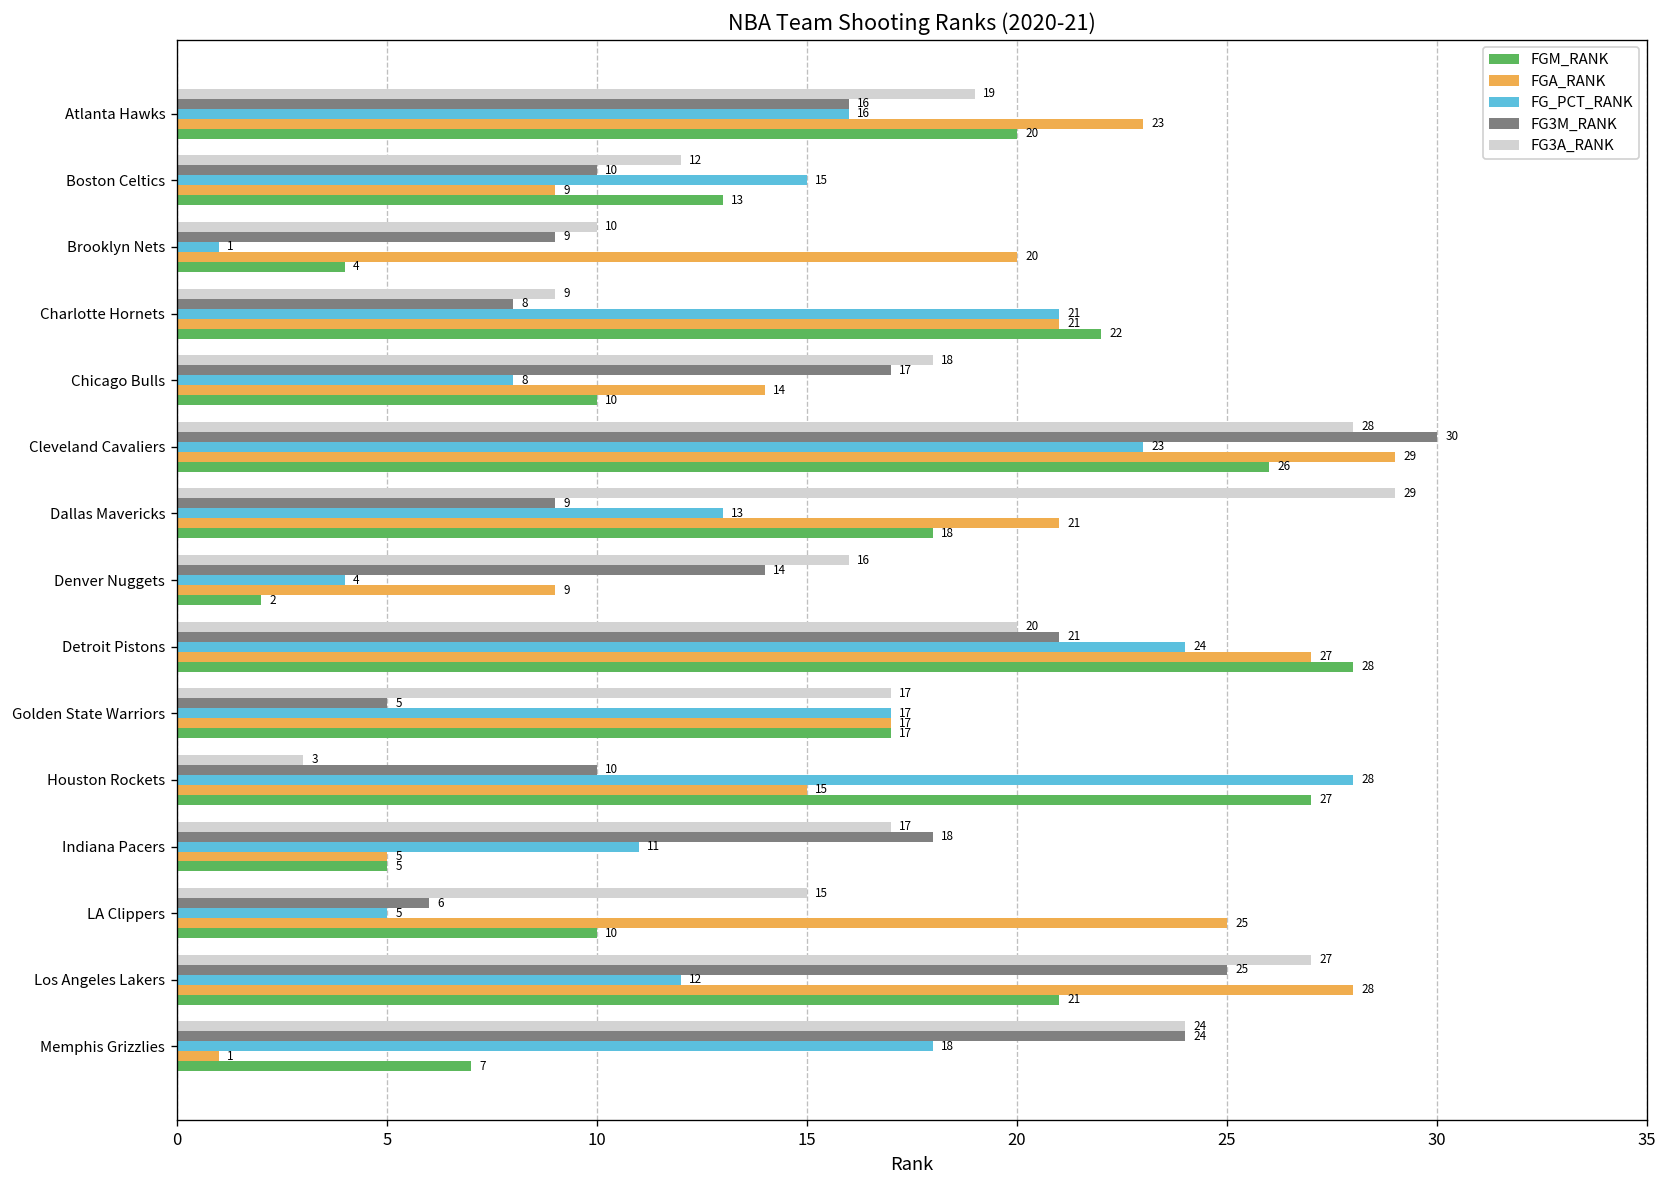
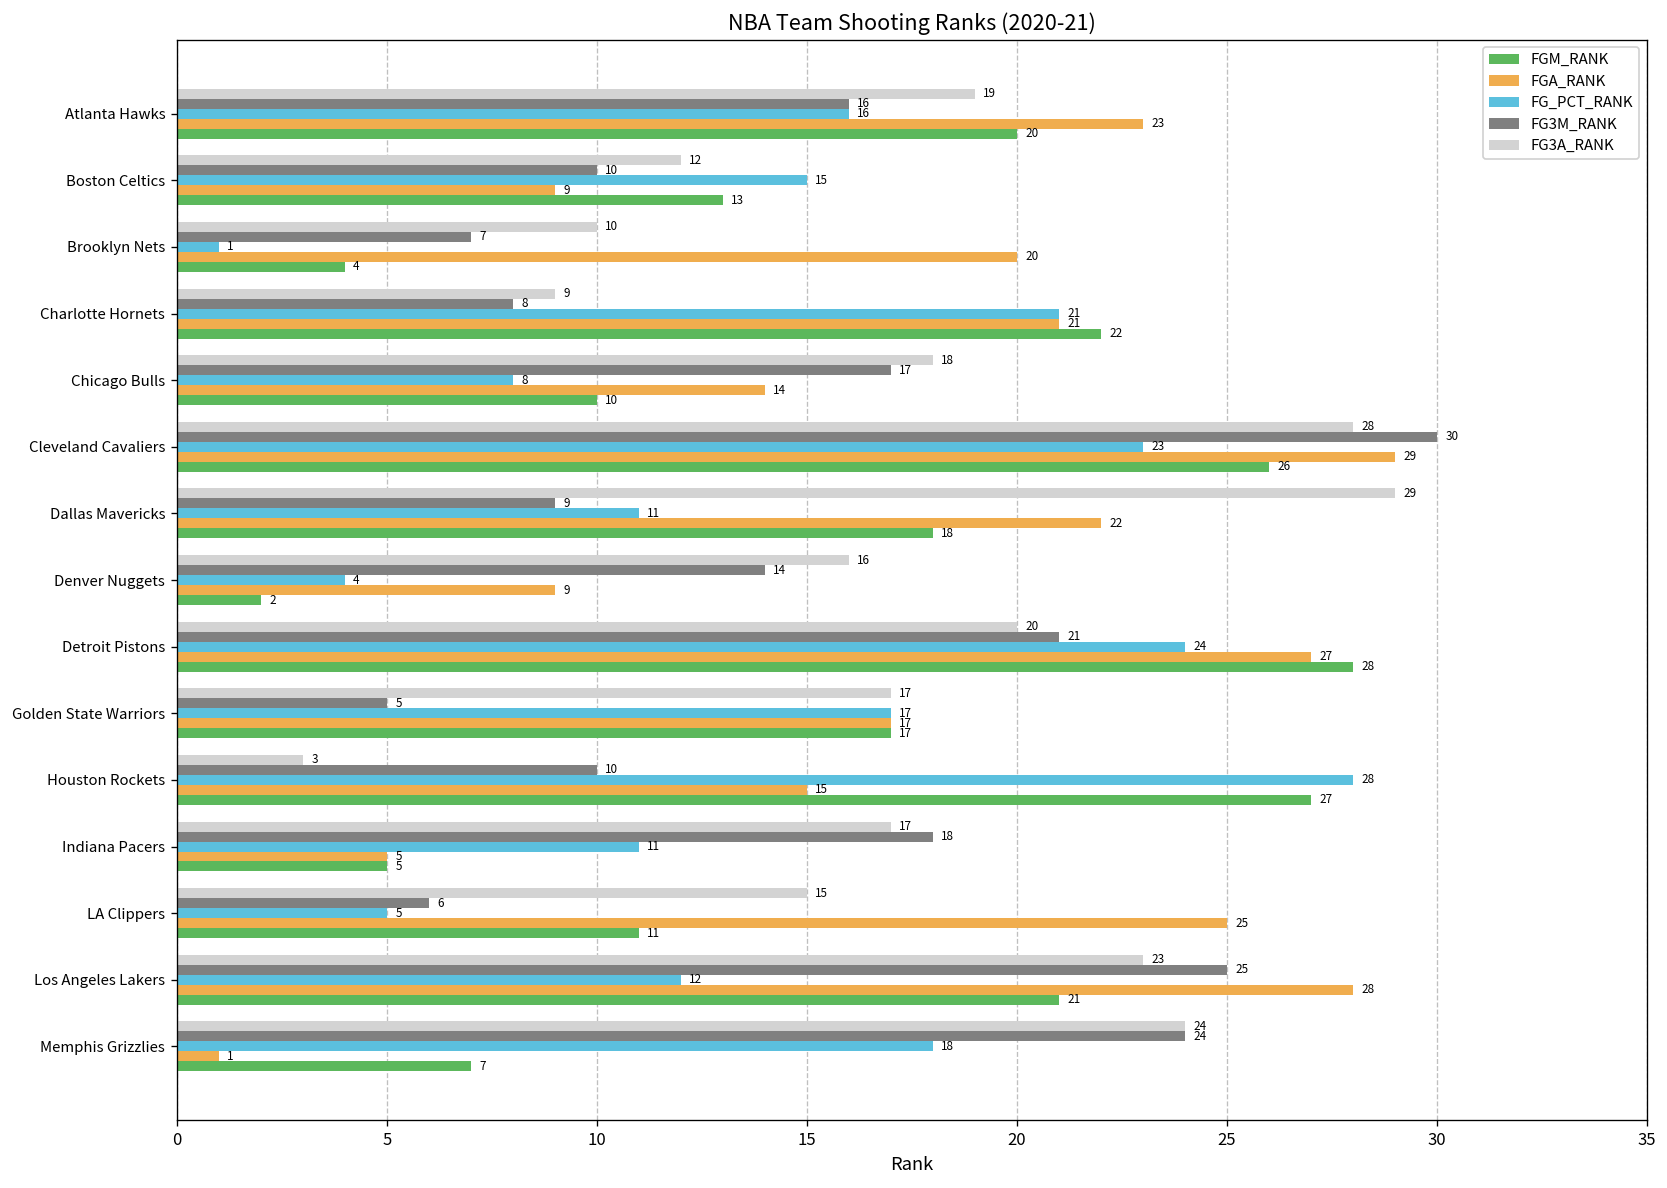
FG3M_RANK, Brooklyn Nets: 9 -> 7
FG_PCT_RANK, Dallas Mavericks: 13 -> 11
FGA_RANK, Dallas Mavericks: 21 -> 22
FGM_RANK, LA Clippers: 10 -> 11
FG3A_RANK, Los Angeles Lakers: 27 -> 23
